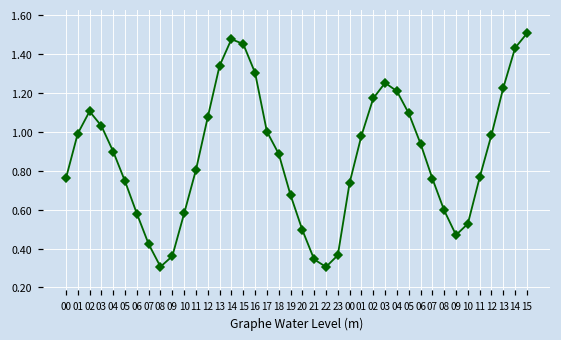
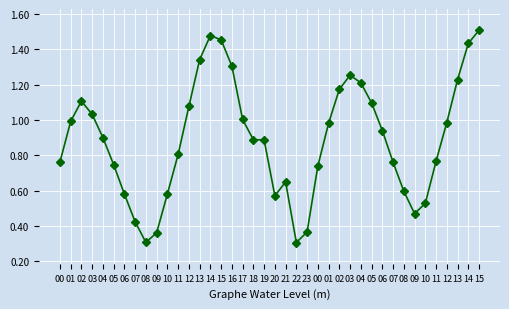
19: 0.68 -> 0.89
20: 0.50 -> 0.57
21: 0.34 -> 0.65
